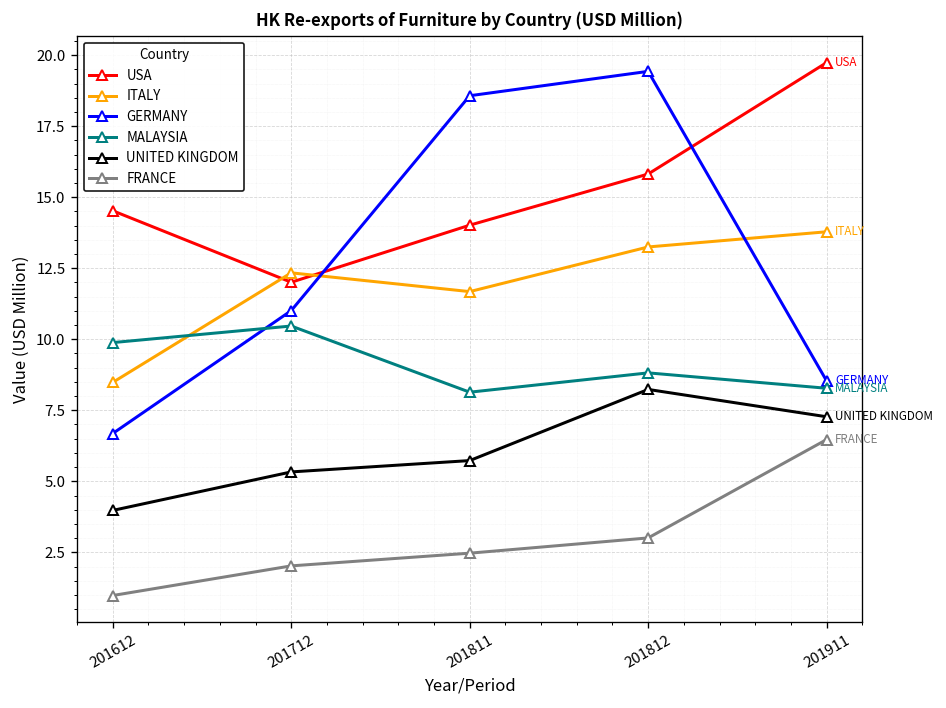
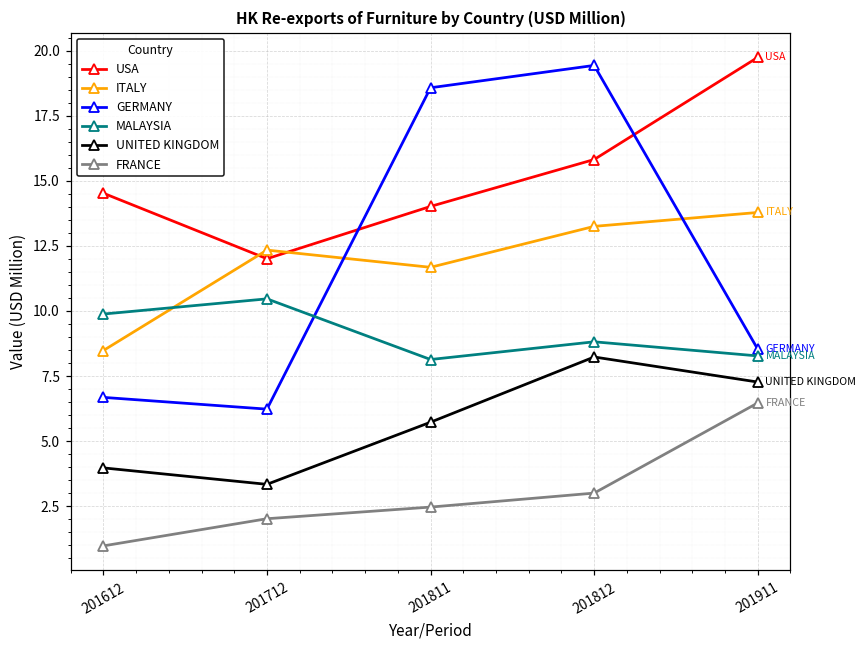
GERMANY, 201712: 11.0 -> 6.2
UNITED KINGDOM, 201712: 5.3 -> 3.3
